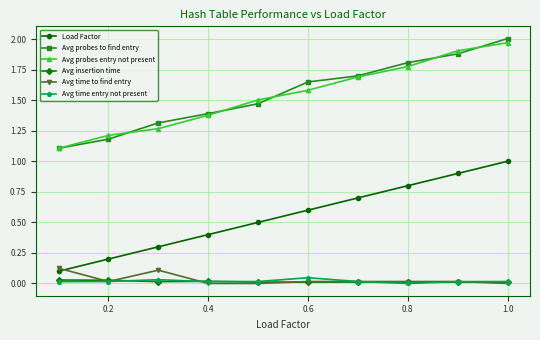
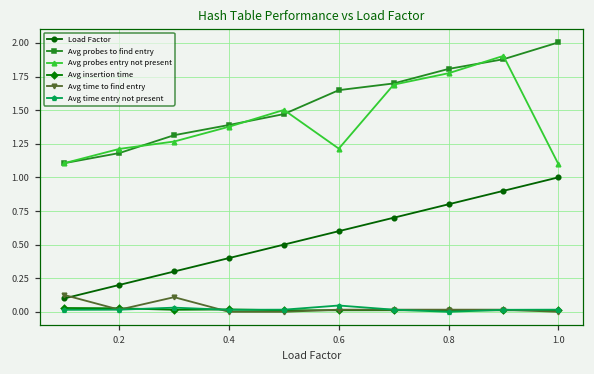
Avg probes entry not present, 0.6: 1.58 -> 1.21
Avg probes entry not present, 1.0: 1.97 -> 1.10
